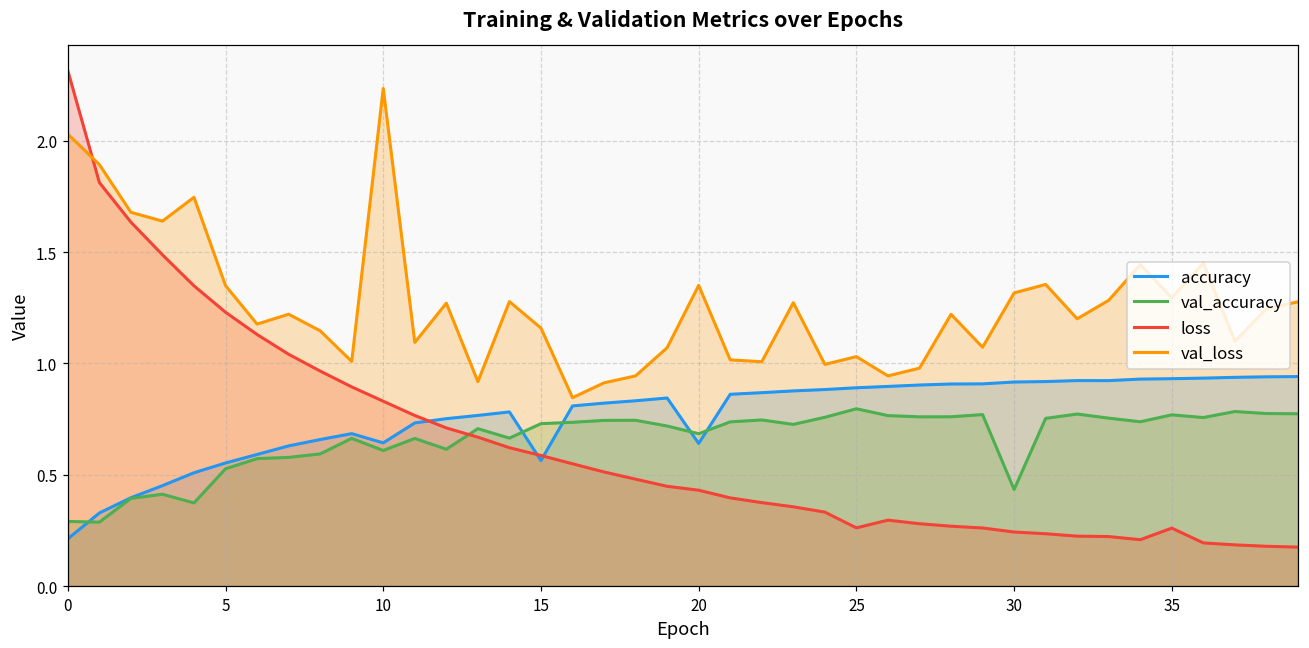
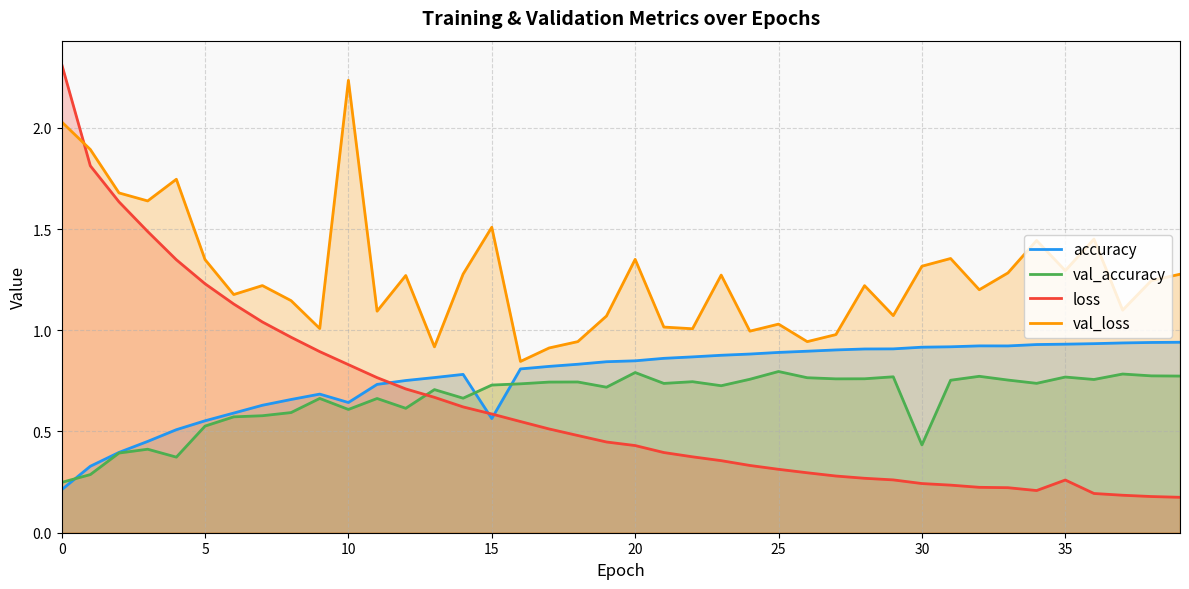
val_accuracy, 0: 0.29 -> 0.25
val_loss, 15: 1.16 -> 1.51
accuracy, 20: 0.64 -> 0.85
val_accuracy, 20: 0.68 -> 0.79
loss, 25: 0.26 -> 0.31
